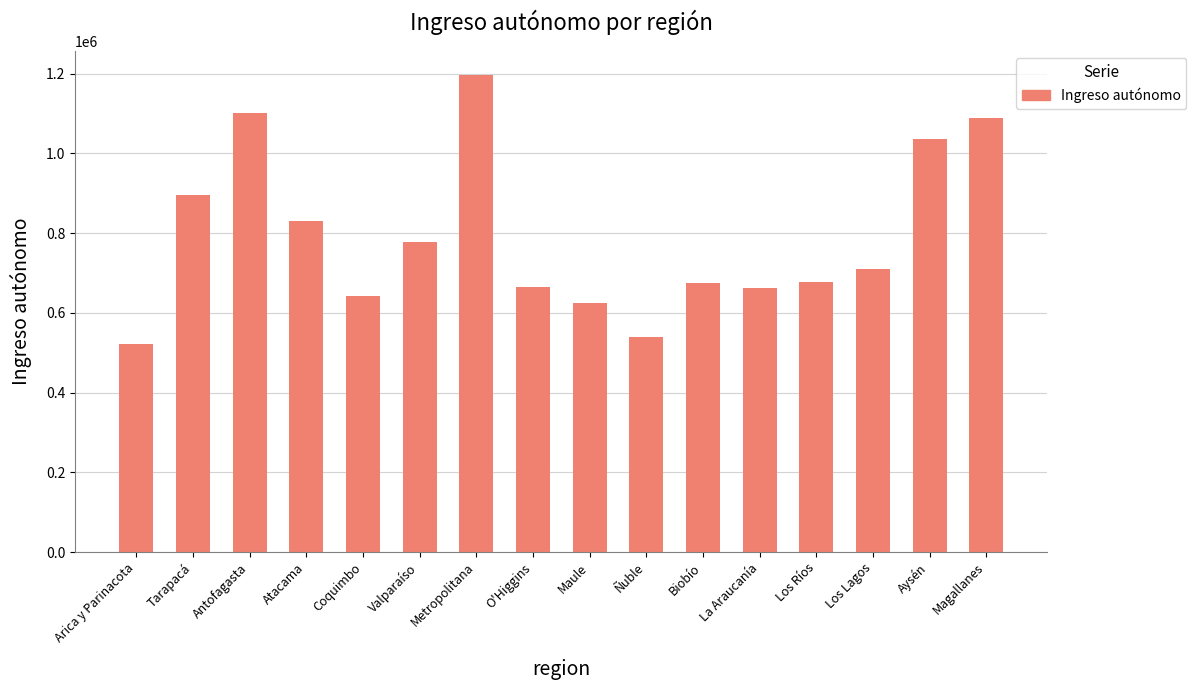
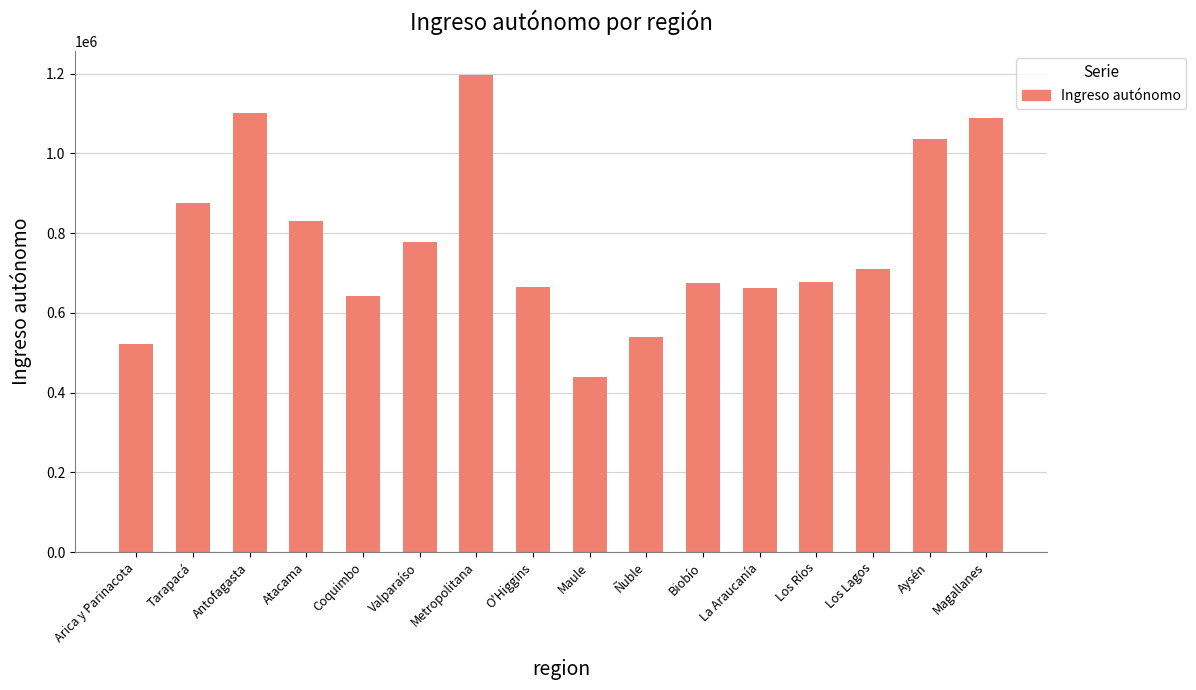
Tarapacá: 900000 -> 880000
Maule: 620000 -> 440000
